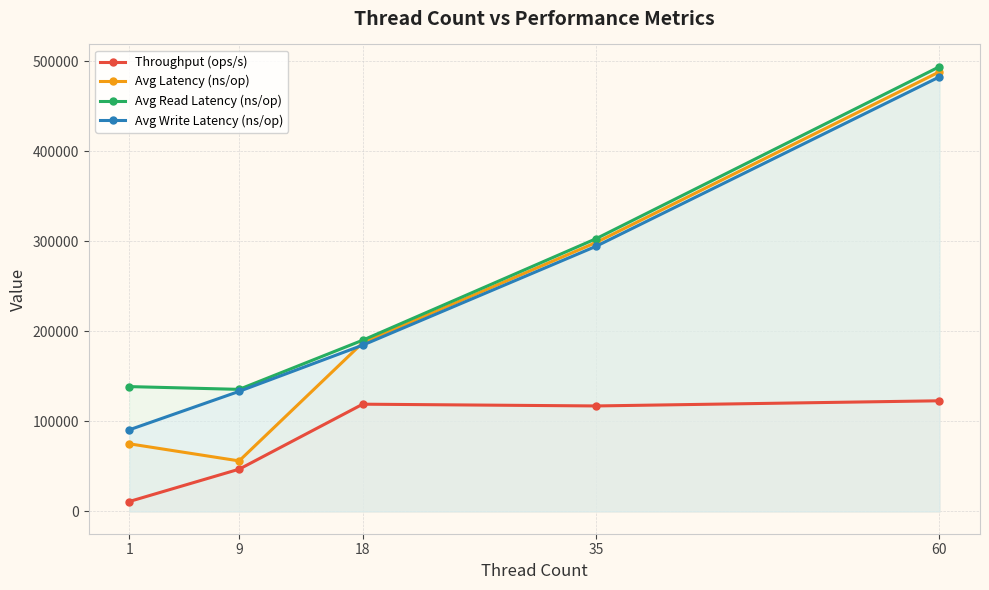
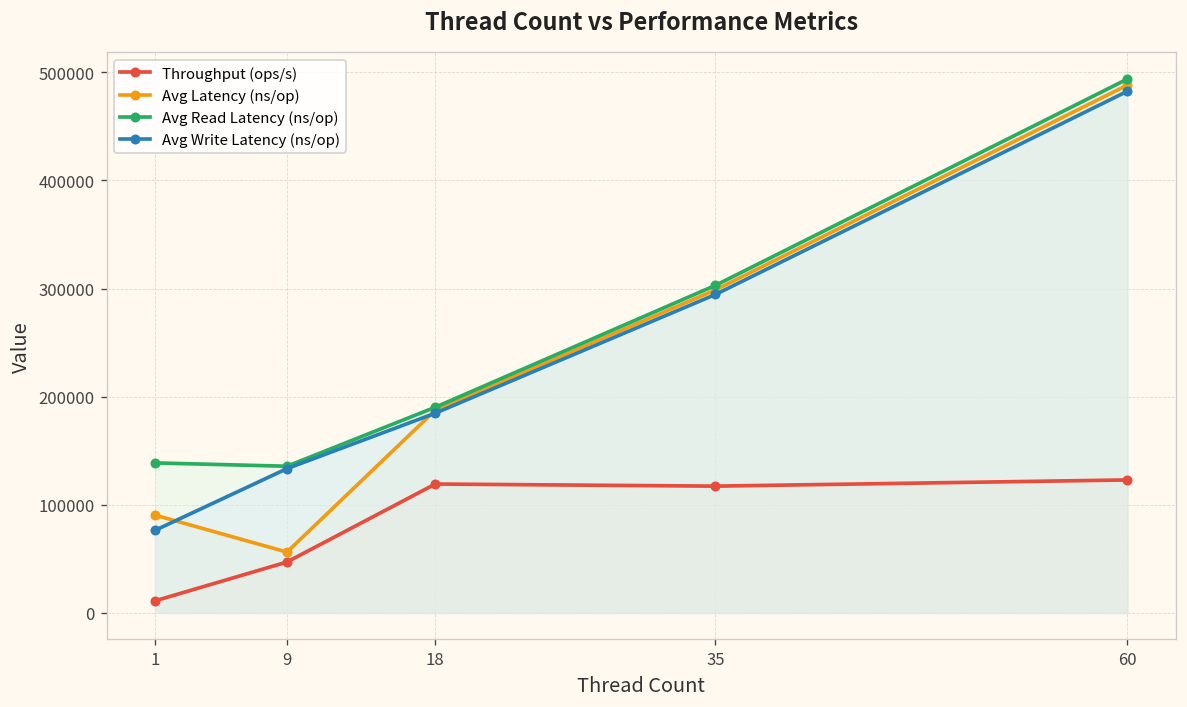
Avg Latency (ns/op), 1: 80000 -> 90000
Avg Write Latency (ns/op), 1: 90000 -> 80000
